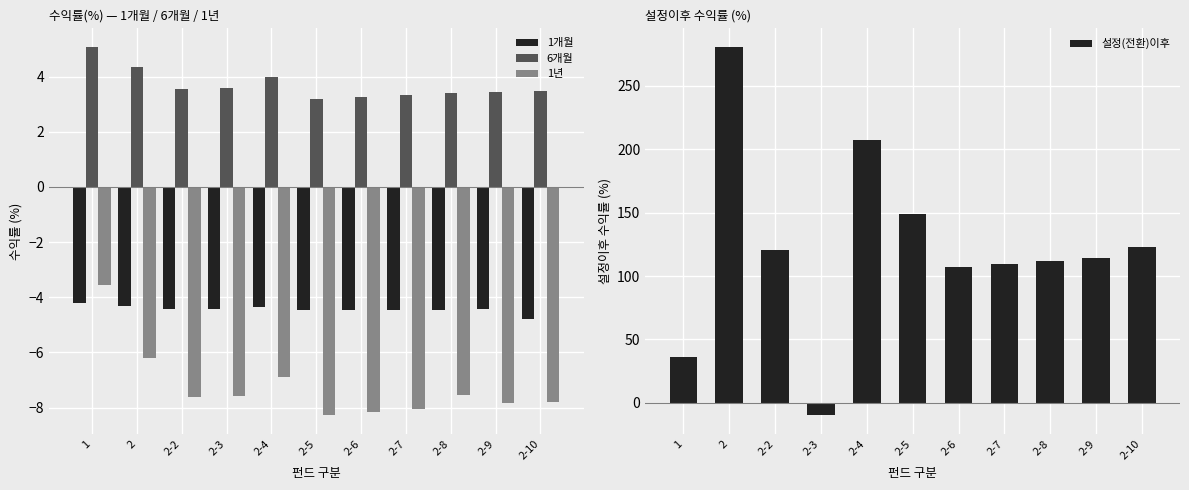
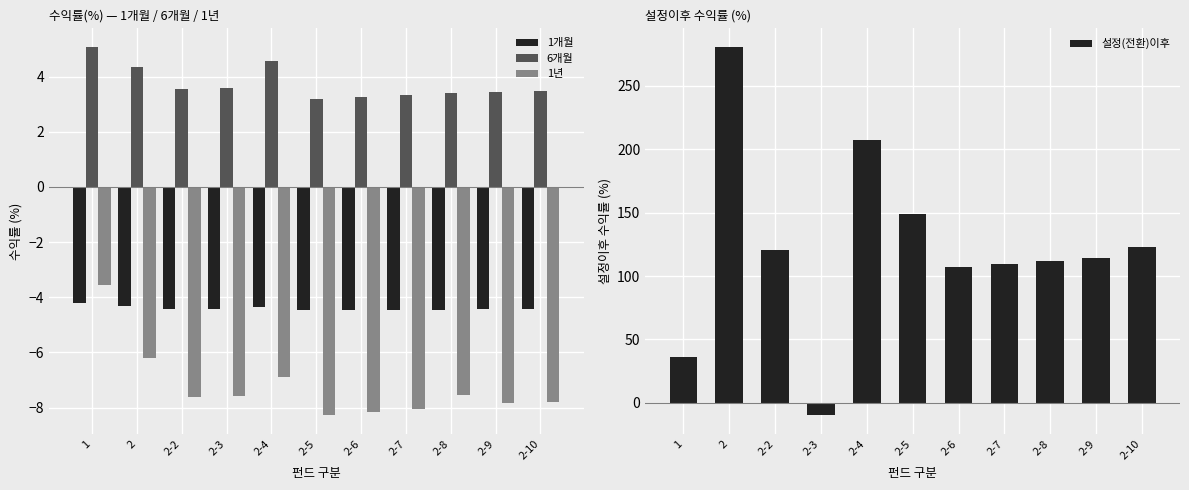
수익률(%) — 1개월 / 6개월 / 1년, 6개월, 2-4: 4.0 -> 4.6
수익률(%) — 1개월 / 6개월 / 1년, 1개월, 2-10: -4.8 -> -4.4
